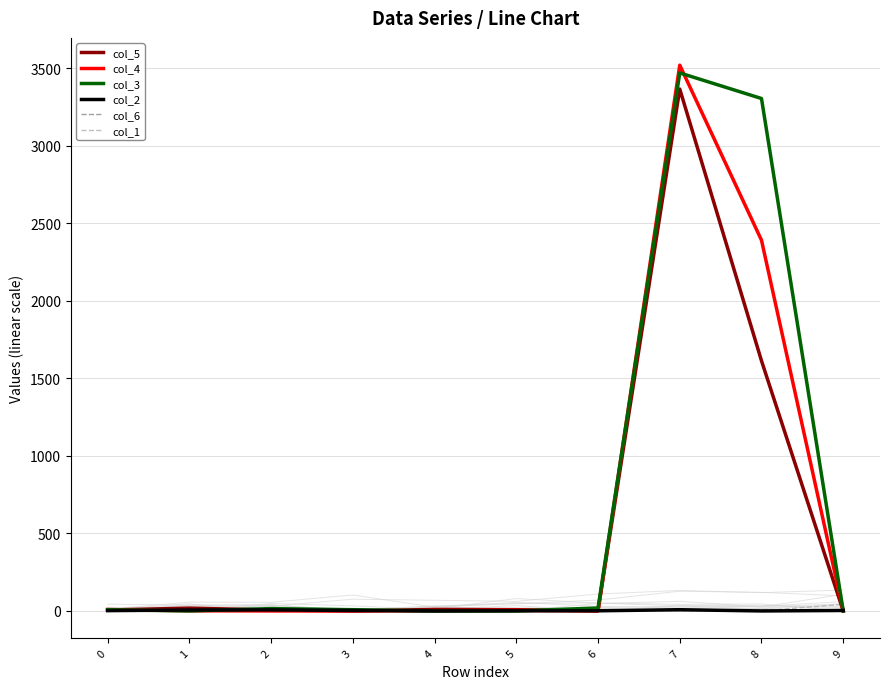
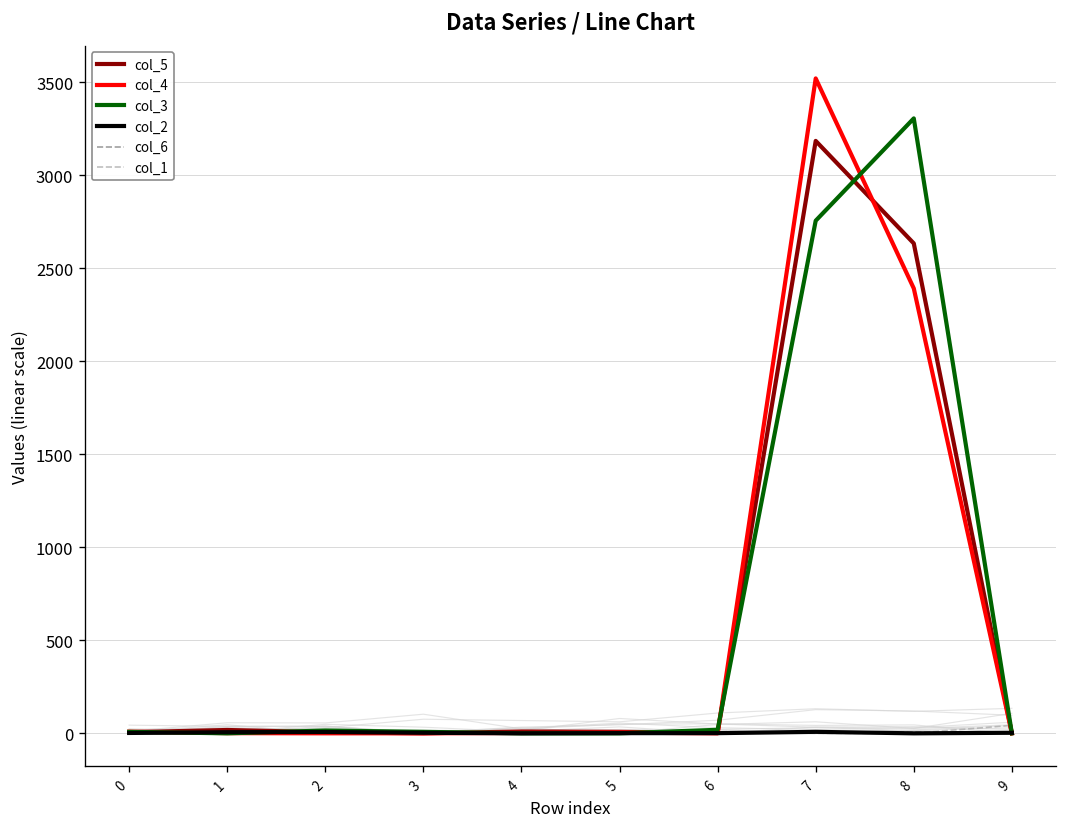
col_5, 7: 3370 -> 3190
col_3, 7: 3470 -> 2760
col_5, 8: 1610 -> 2630
